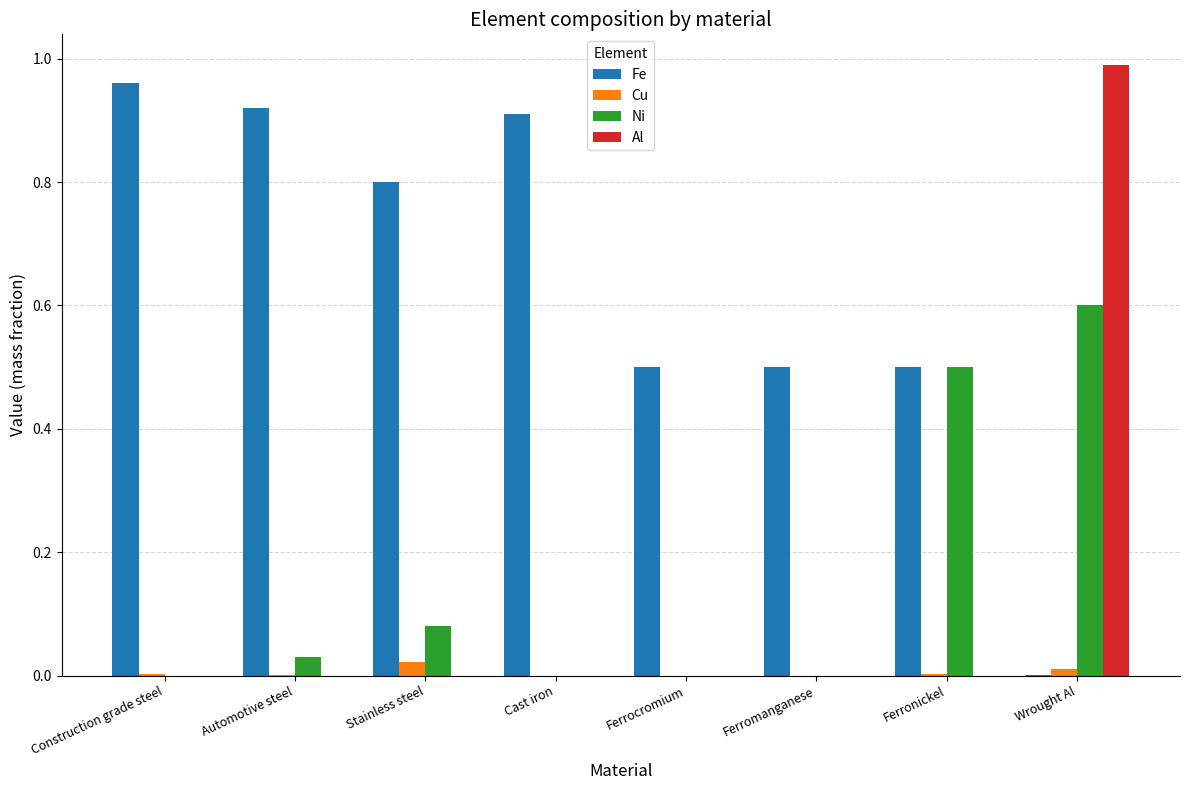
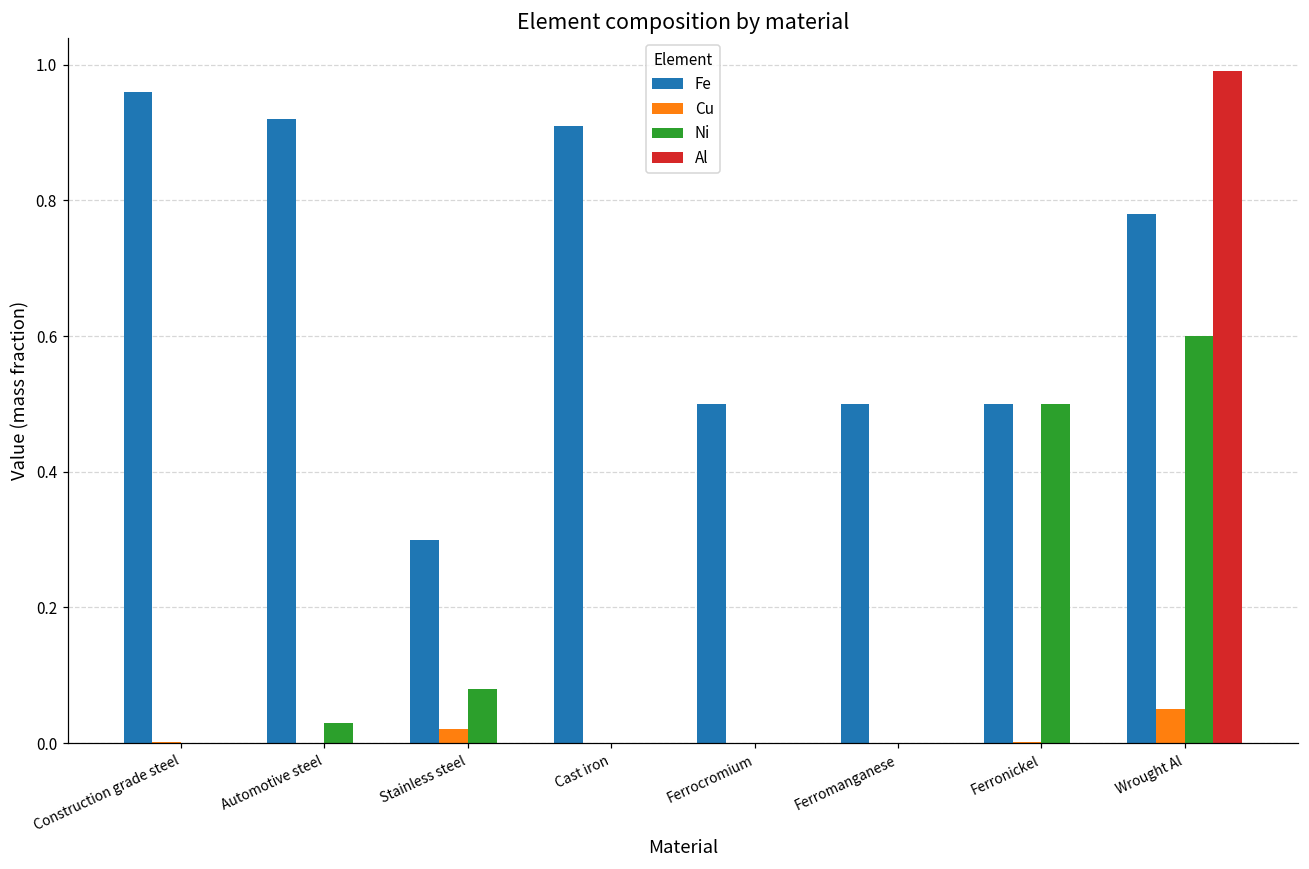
Fe, Stainless steel: 0.8 -> 0.3
Fe, Wrought Al: 0.00 -> 0.78
Cu, Wrought Al: 0.01 -> 0.05
